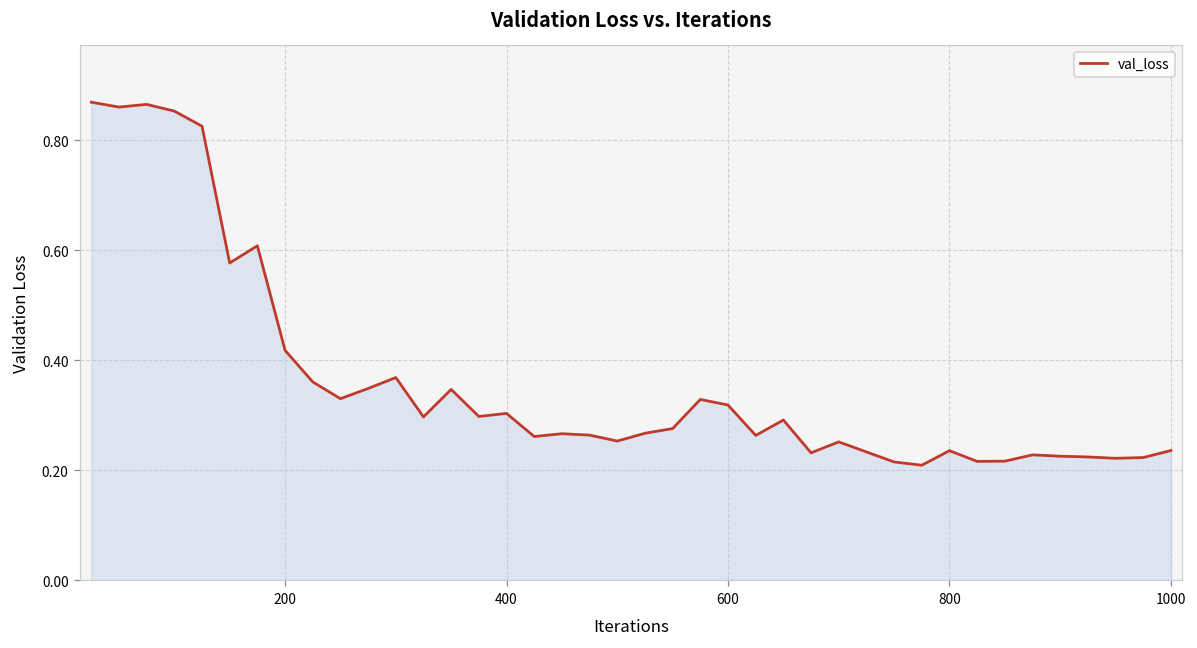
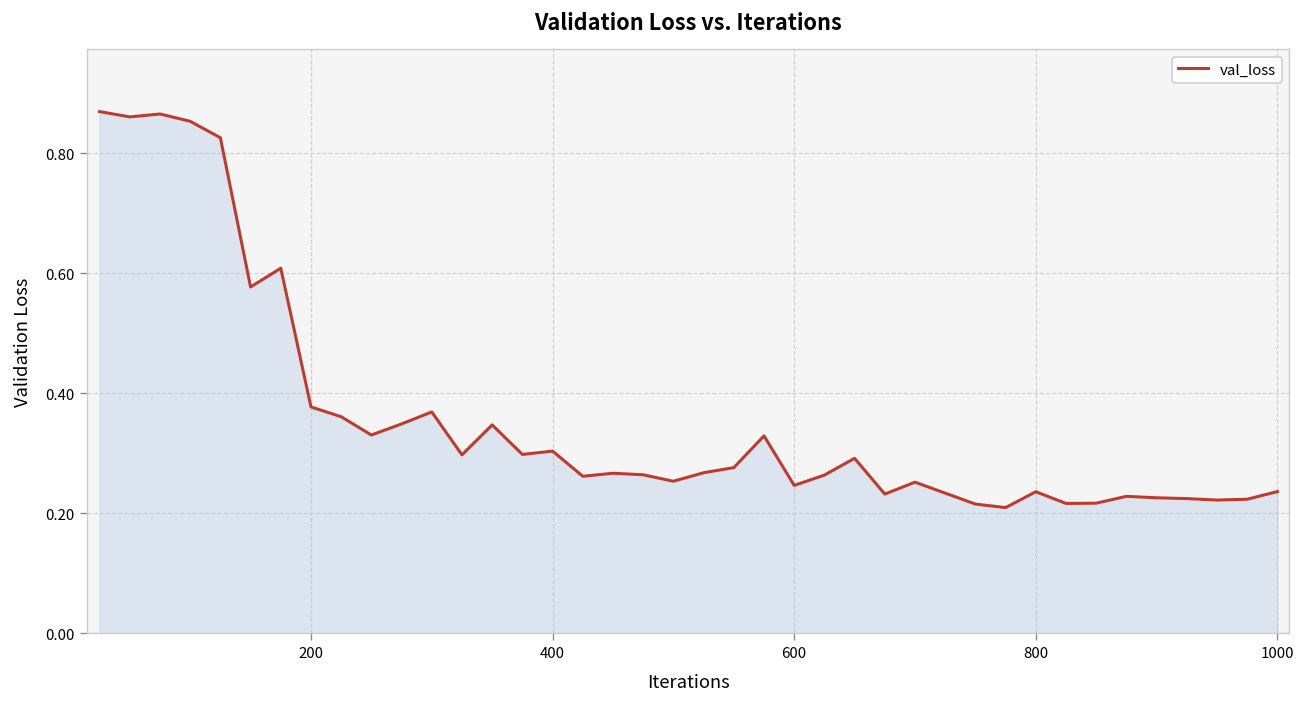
200: 0.42 -> 0.38
600: 0.32 -> 0.25
